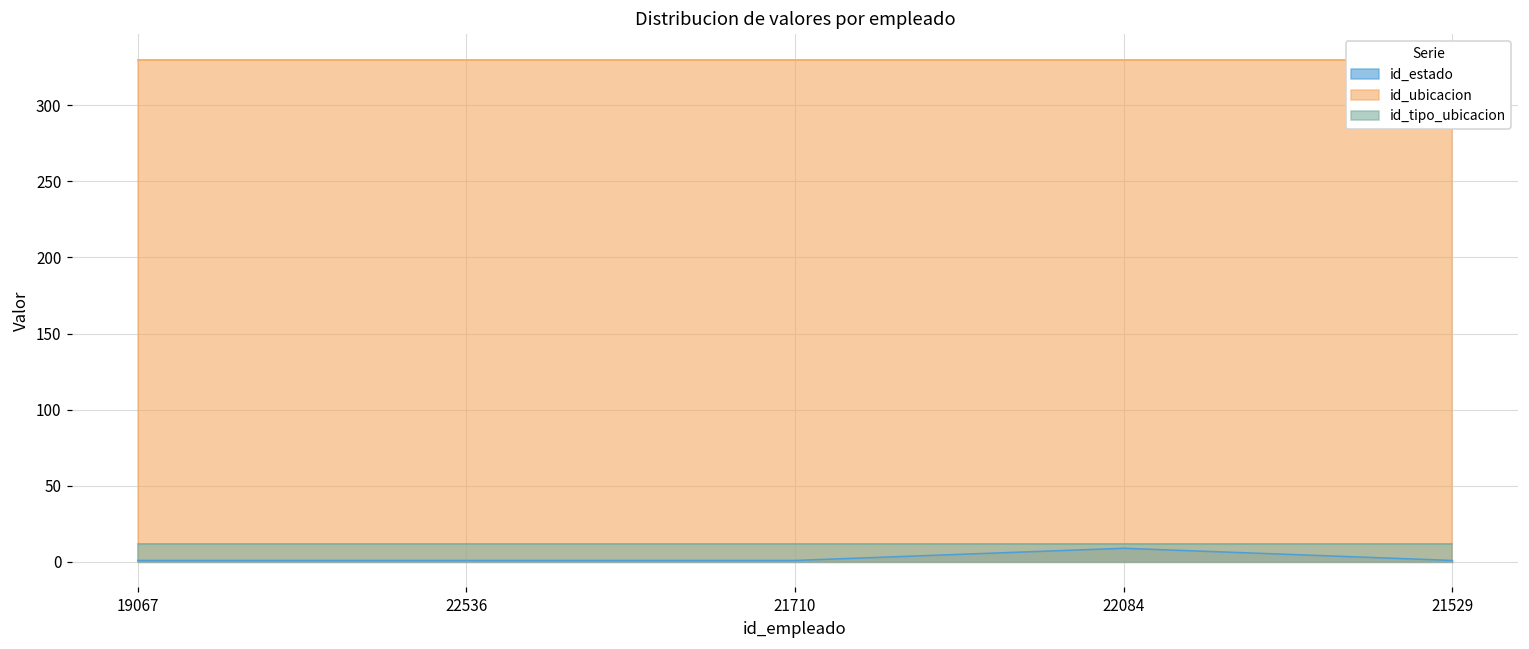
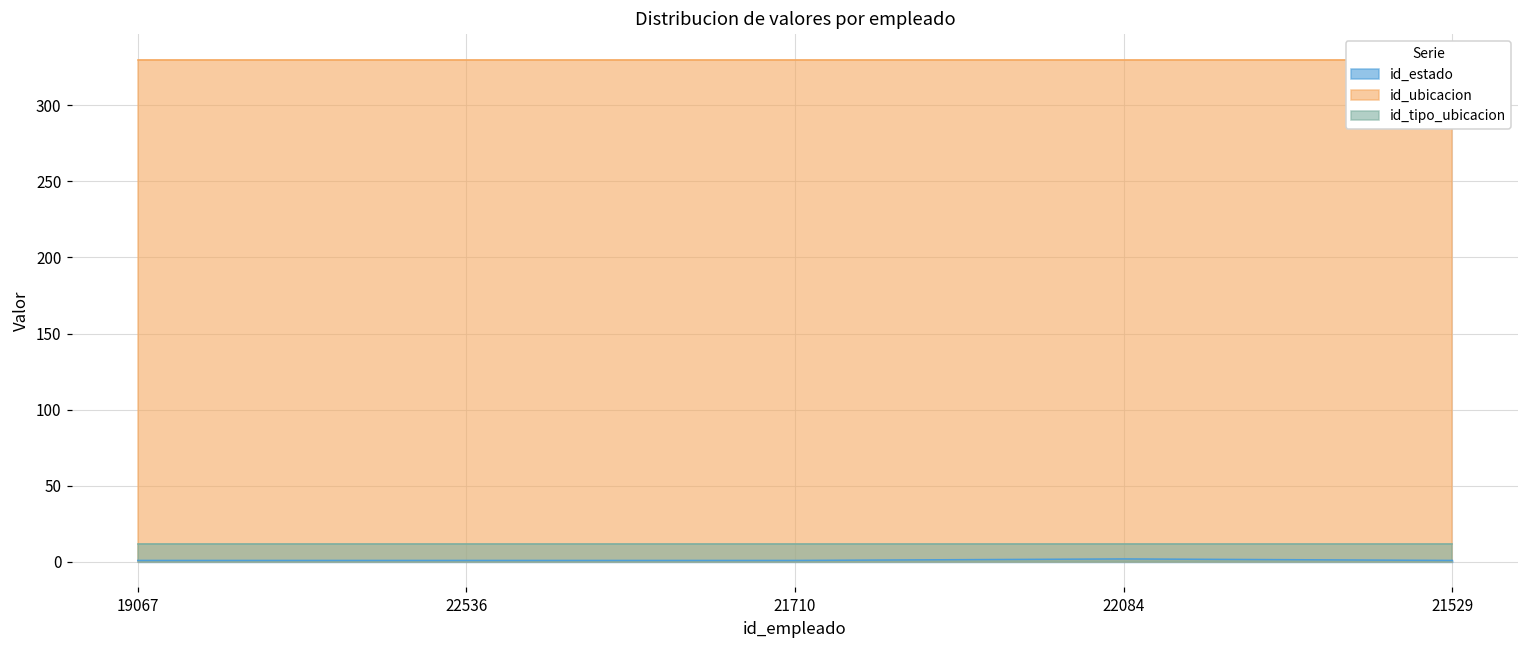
id_estado, 22084: 9 -> 2
